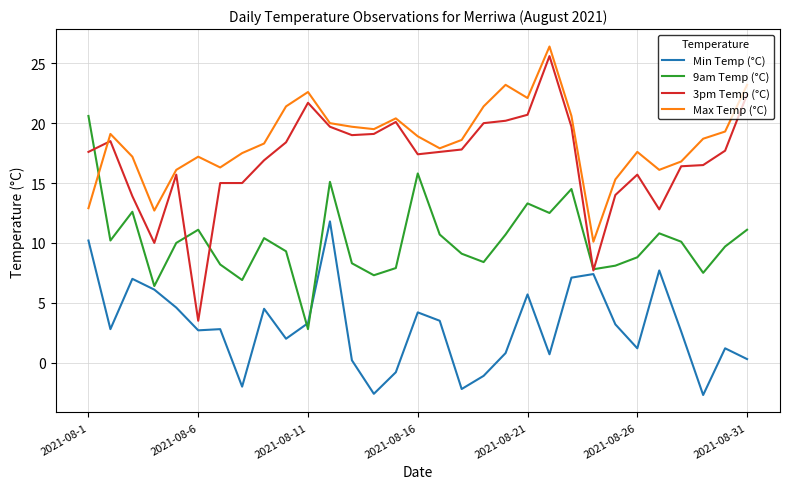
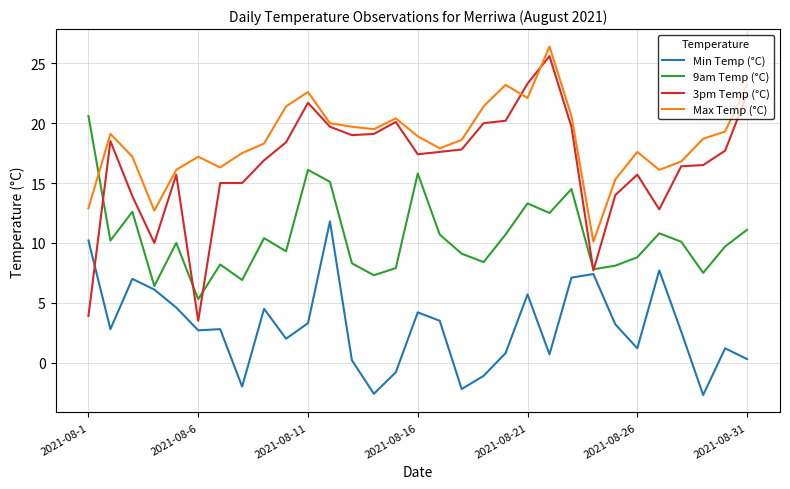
3pm Temp (°C), 2021-08-1: 17.6 -> 3.9
9am Temp (°C), 2021-08-6: 11.1 -> 5.3
9am Temp (°C), 2021-08-11: 2.8 -> 16.1
3pm Temp (°C), 2021-08-21: 20.7 -> 23.3
